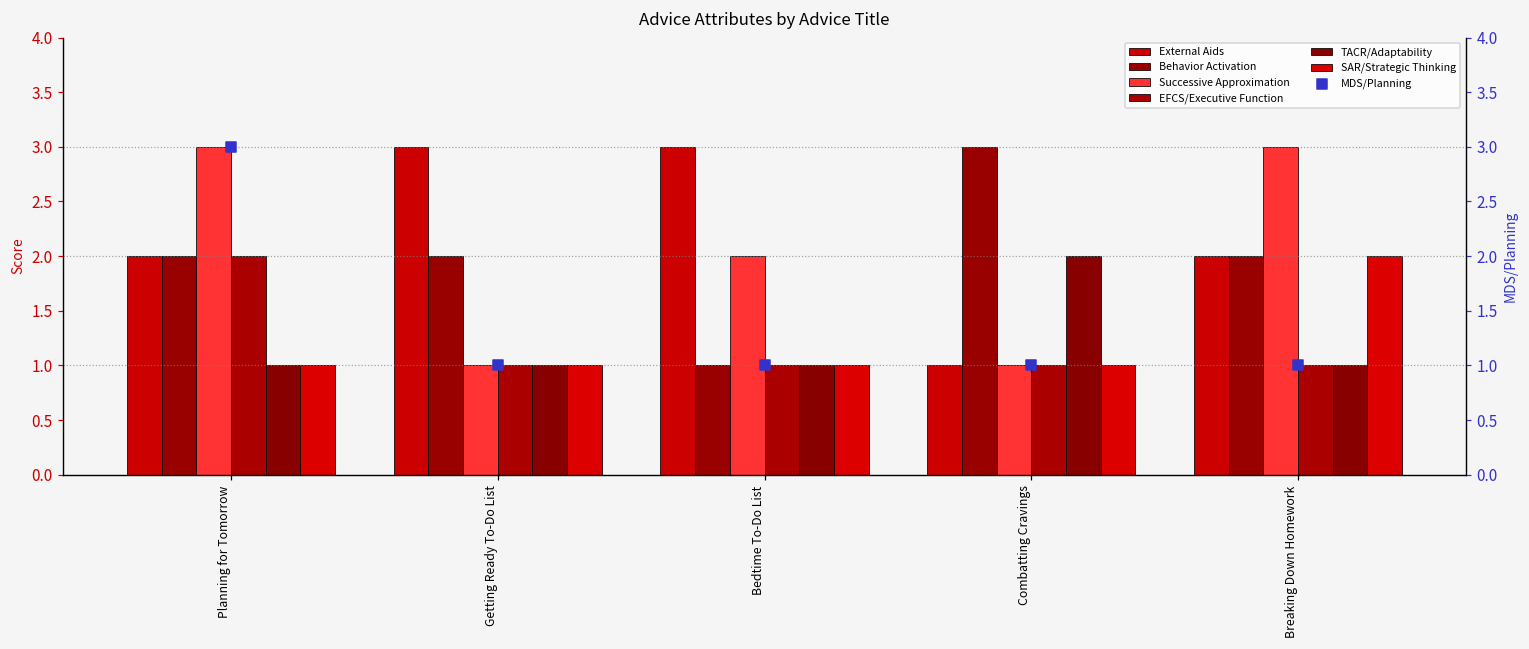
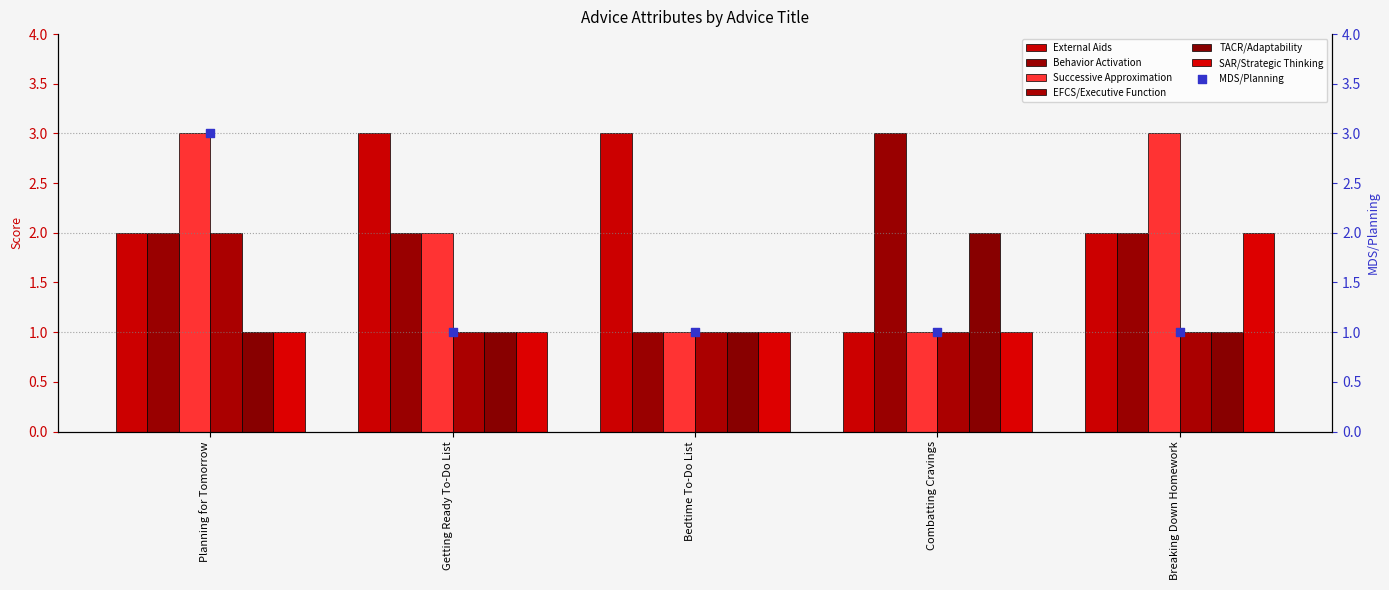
Successive Approximation, Getting Ready To-Do List: 1 -> 2
Successive Approximation, Bedtime To-Do List: 2 -> 1
